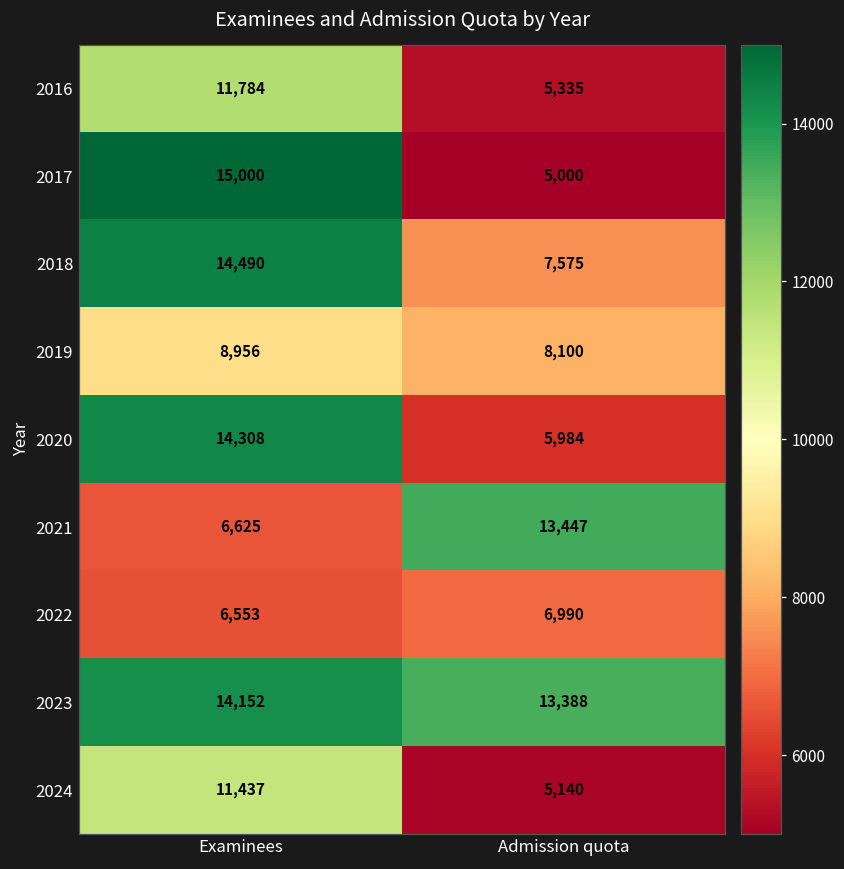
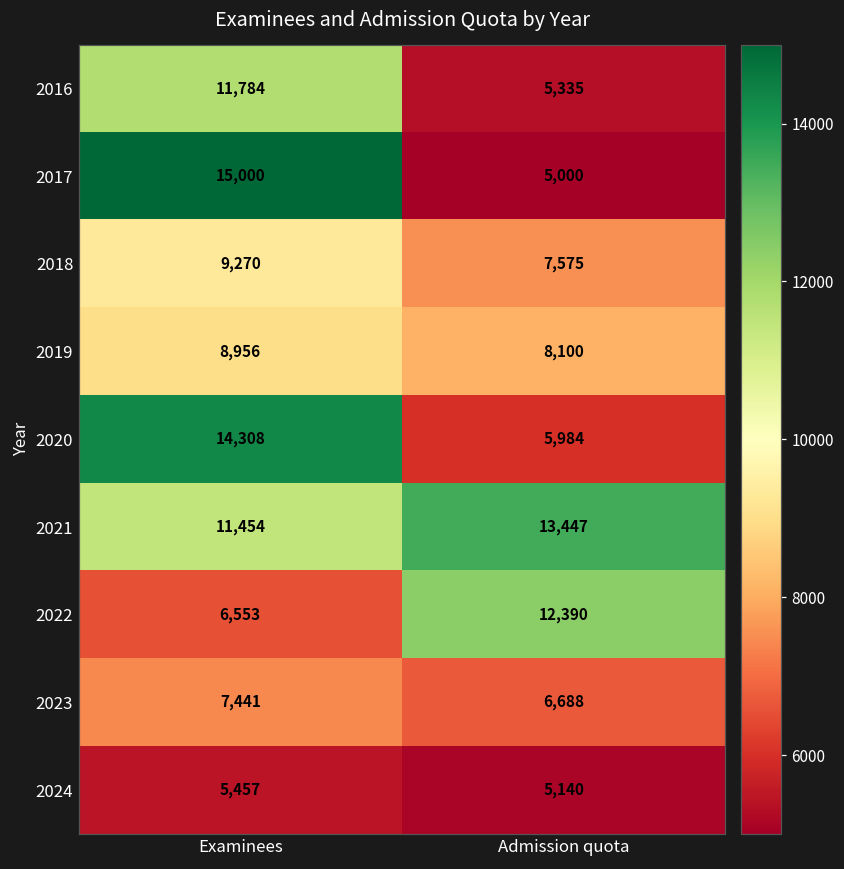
2018, Examinees: 14,490 -> 9,270
2021, Examinees: 6,625 -> 11,454
2022, Admission quota: 6,990 -> 12,390
2023, Examinees: 14,152 -> 7,441
2023, Admission quota: 13,388 -> 6,688
2024, Examinees: 11,437 -> 5,457
